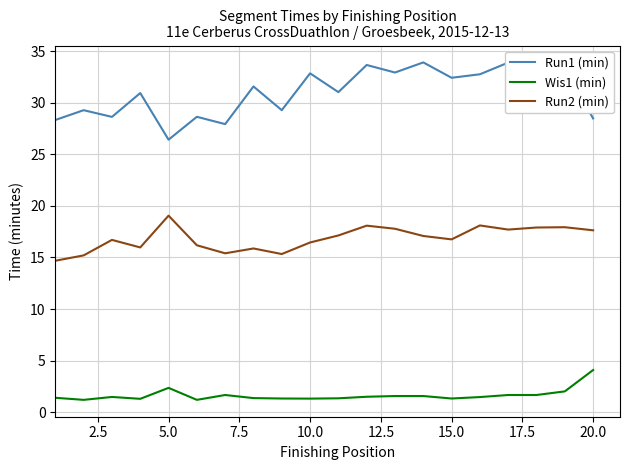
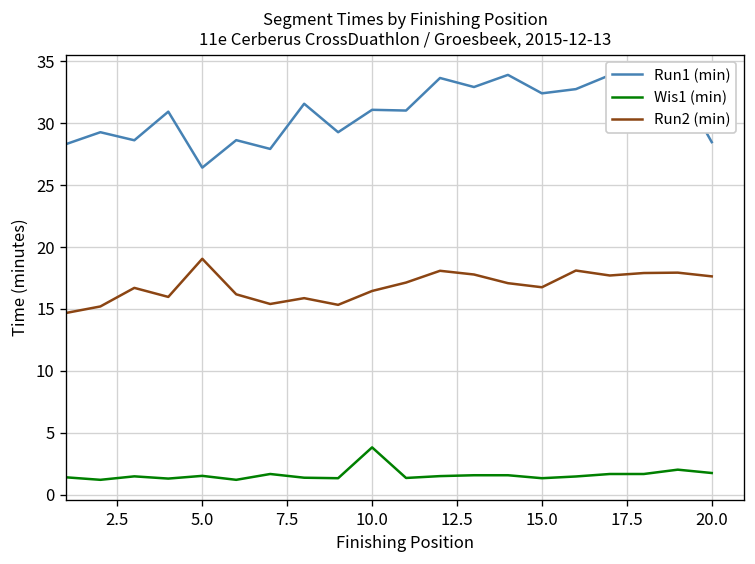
Wis1 (min), 5.0: 2.4 -> 1.5
Run1 (min), 10.0: 32.8 -> 31.1
Wis1 (min), 10.0: 1.3 -> 3.8
Wis1 (min), 20.0: 4.1 -> 1.8
